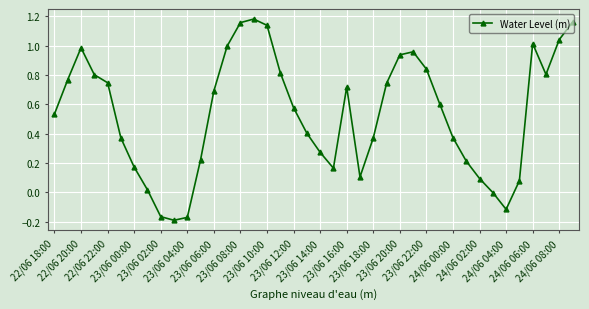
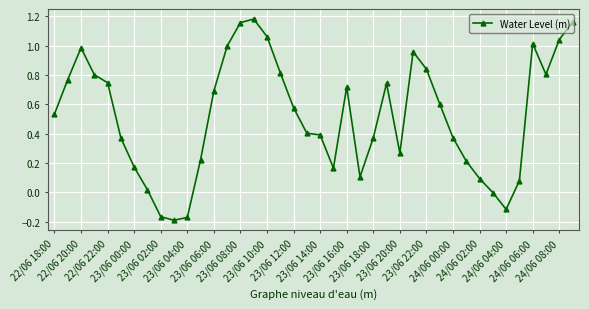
23/06 10:00: 1.14 -> 1.06
23/06 14:00: 0.27 -> 0.39
23/06 20:00: 0.94 -> 0.27
